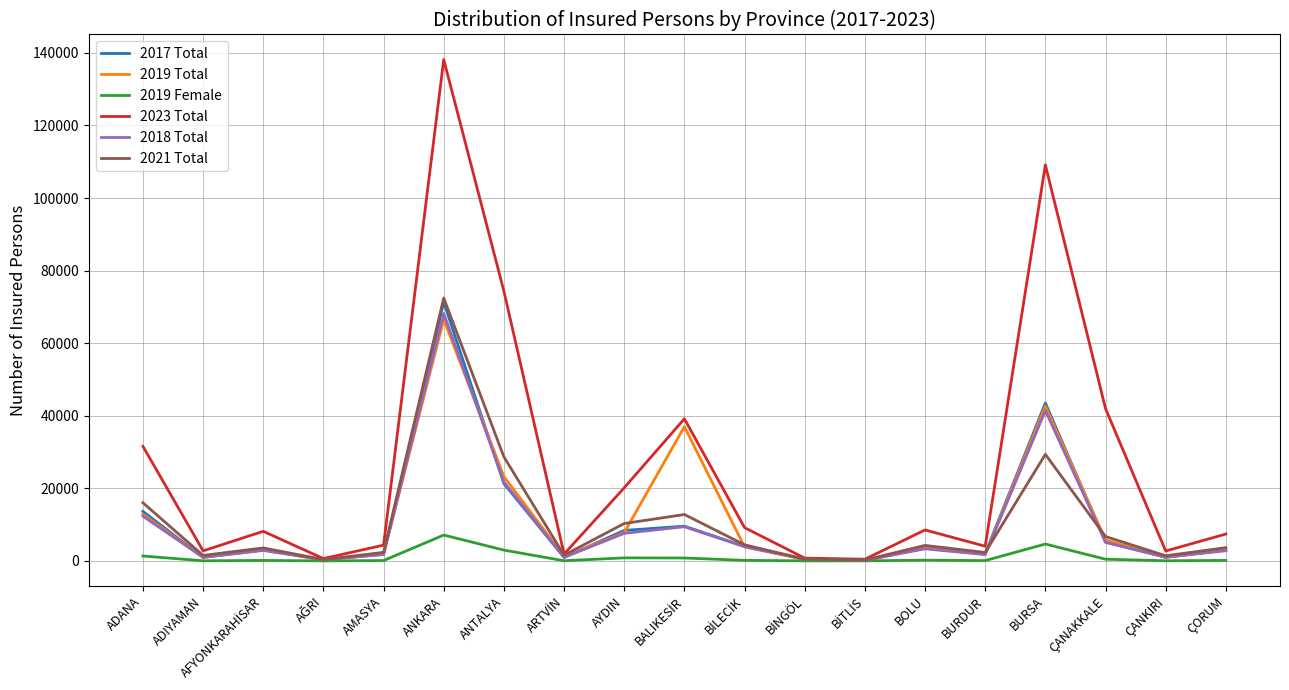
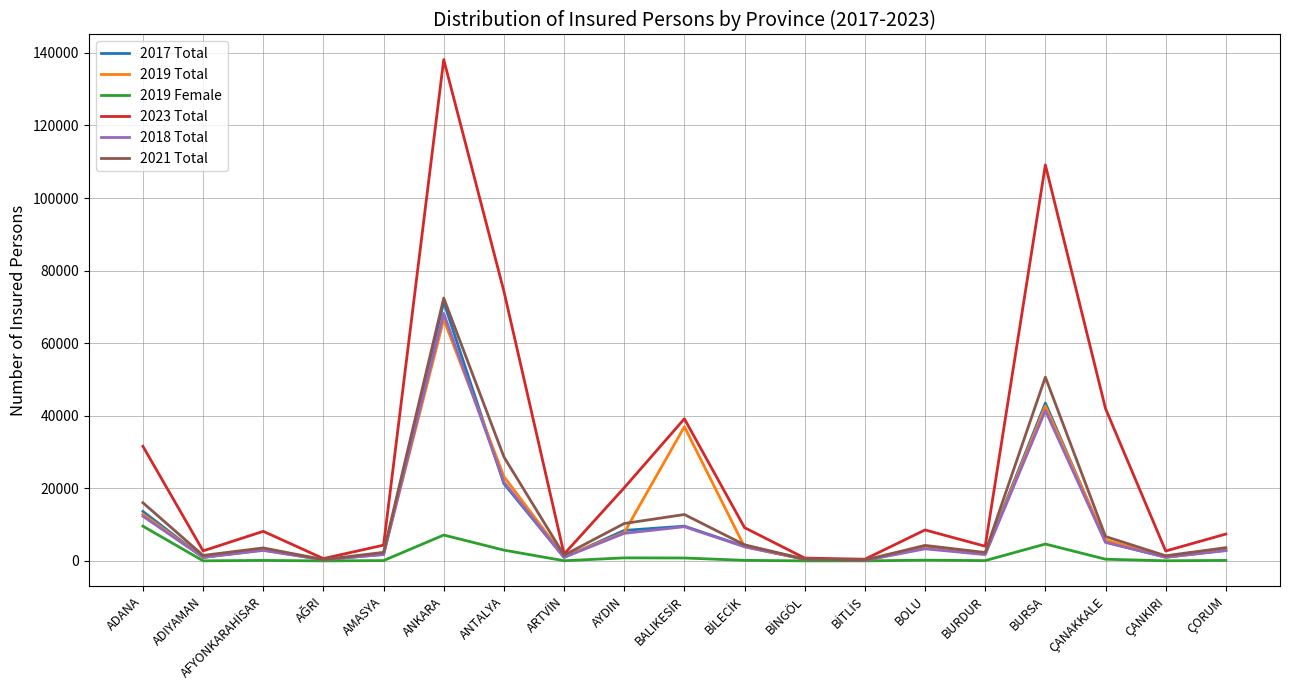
2019 Female, ADANA: 1000 -> 10000
2021 Total, BURSA: 29000 -> 51000
